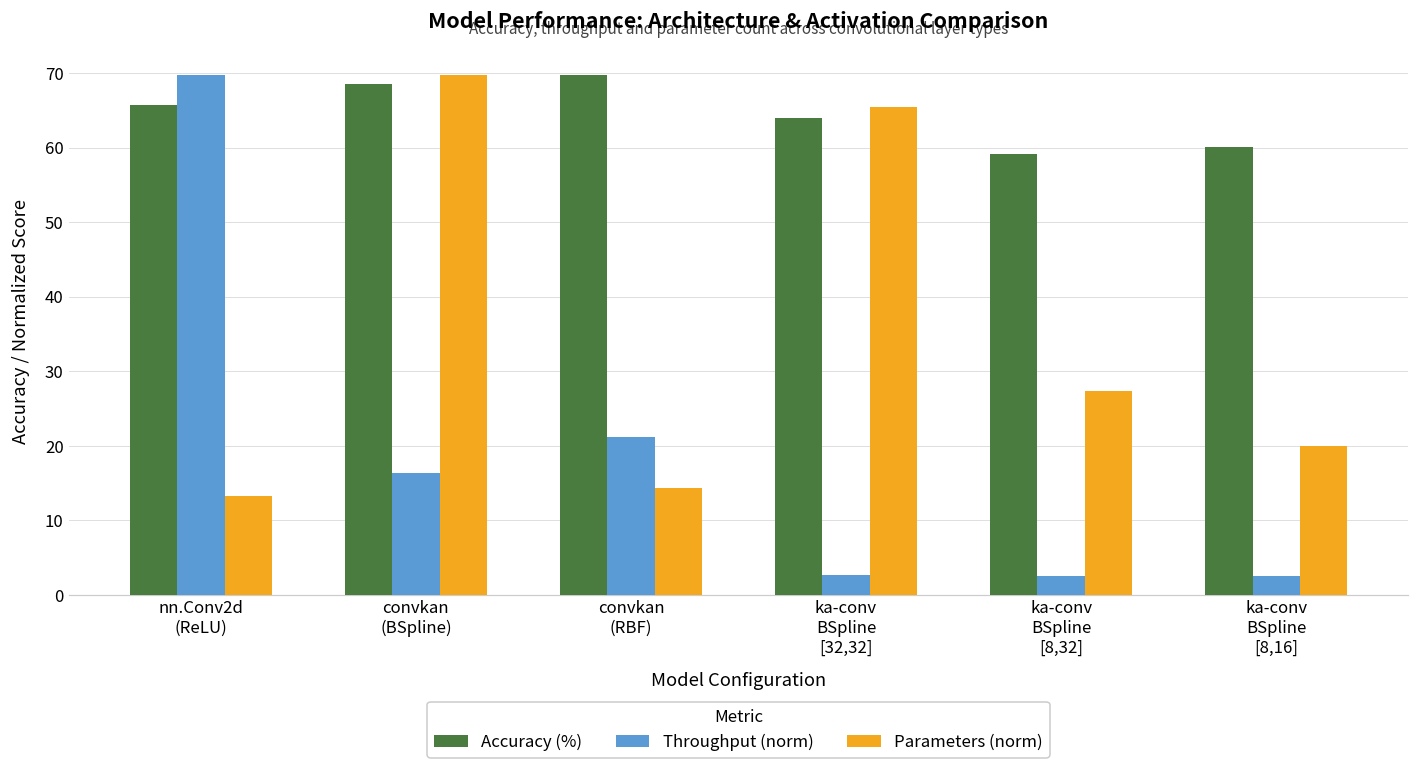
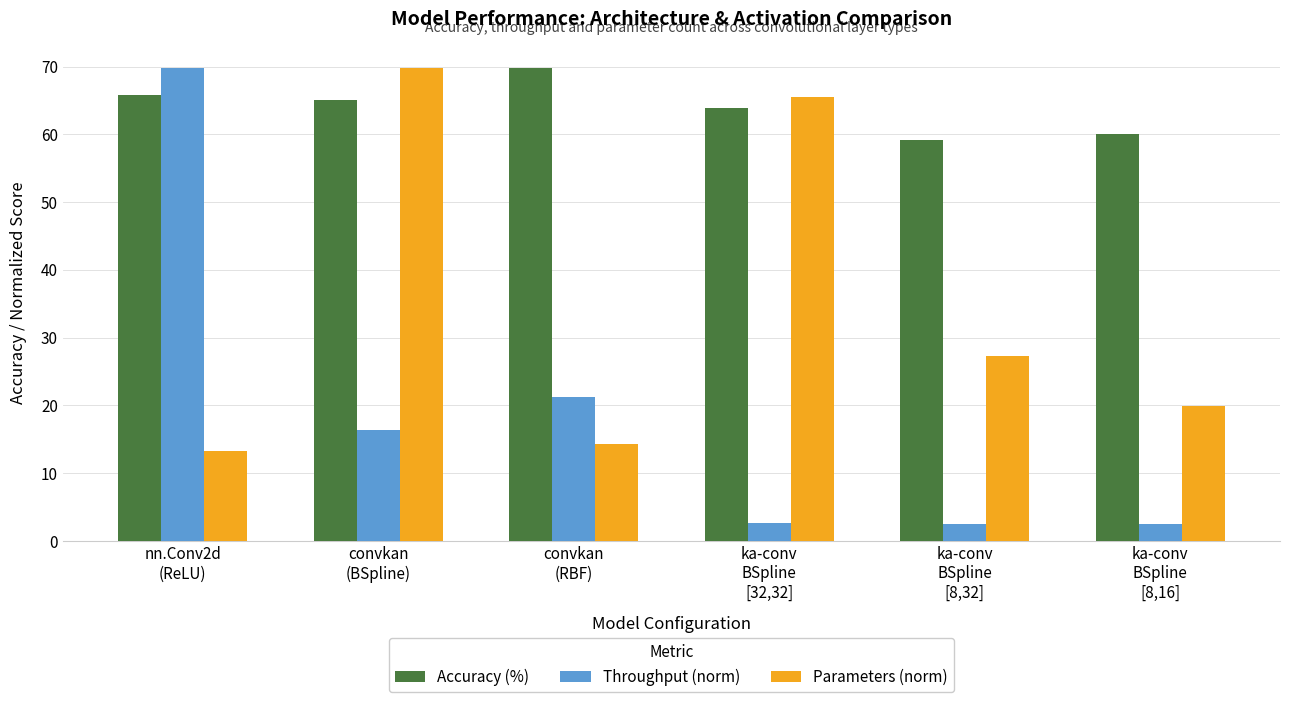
Accuracy (%), convkan (BSpline): 69 -> 65
